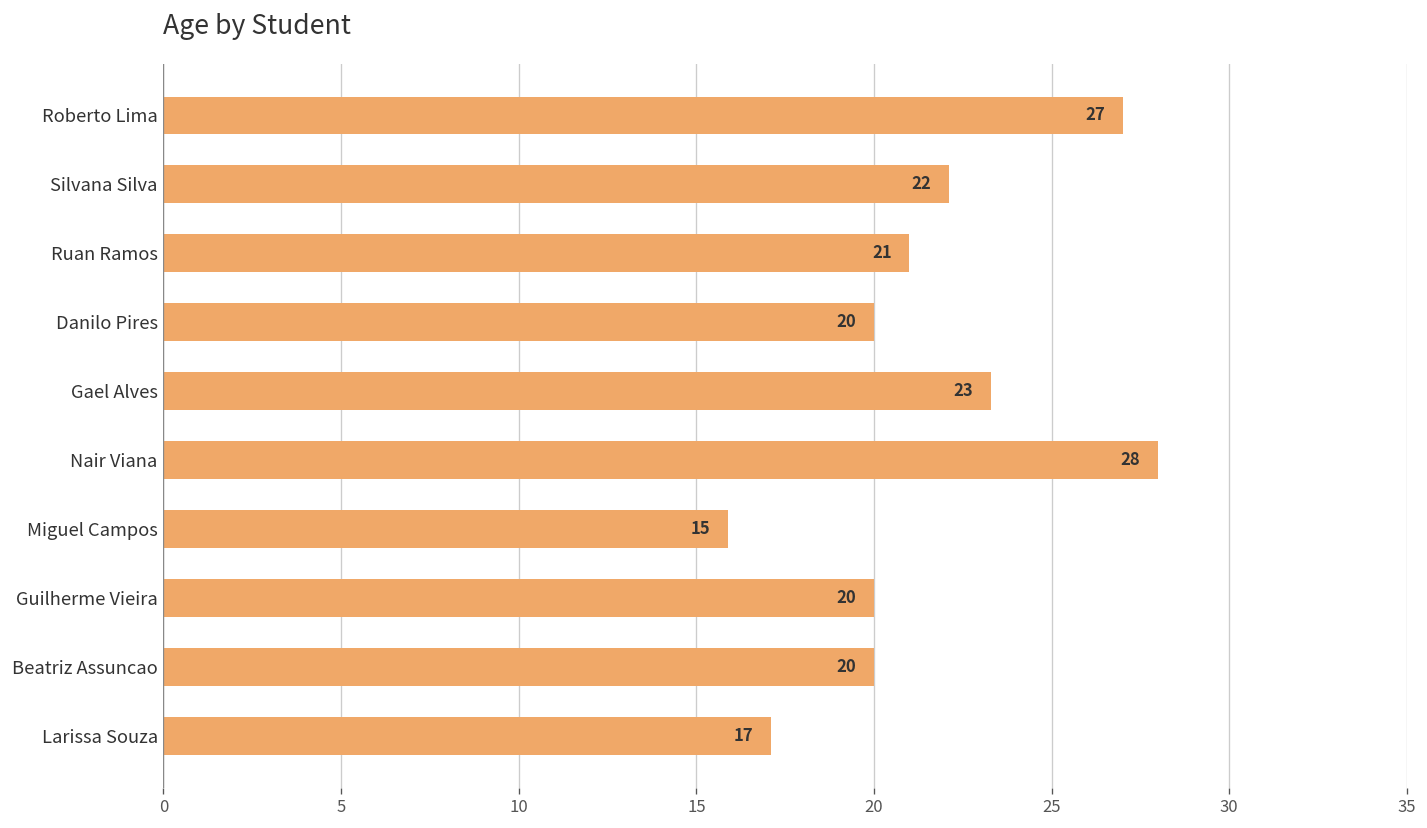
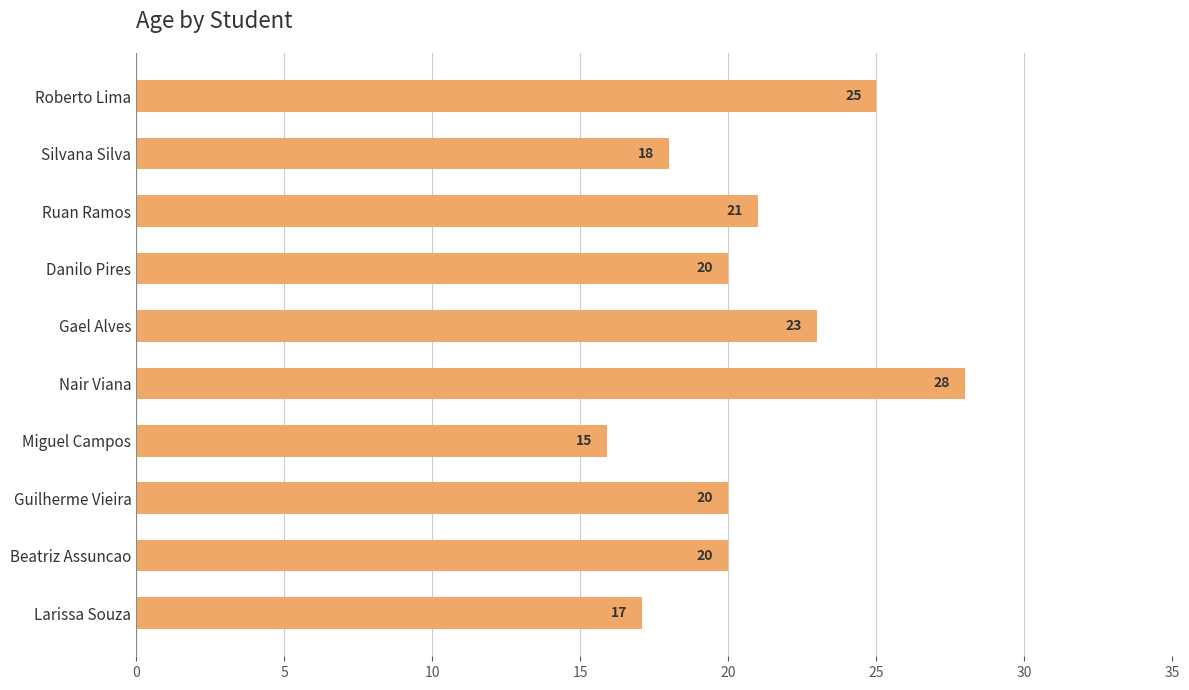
Roberto Lima: 27 -> 25
Silvana Silva: 22 -> 18
Gael Alves: 23.3 -> 23.0
